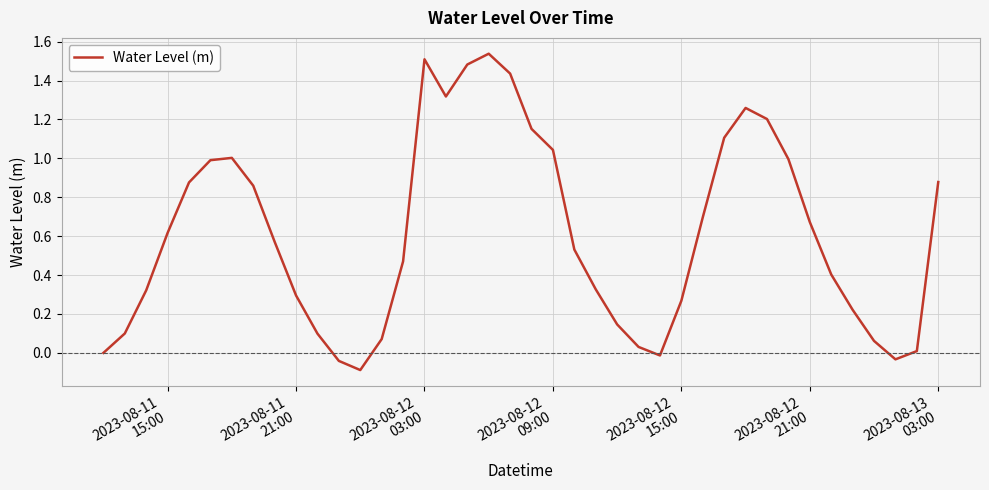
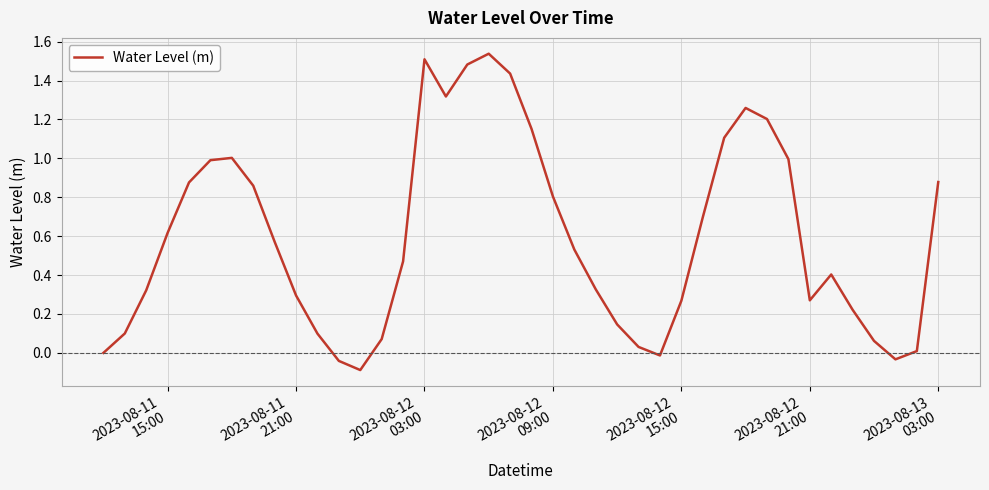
2023-08-12 09:00: 1.04 -> 0.80
2023-08-12 21:00: 0.67 -> 0.27
